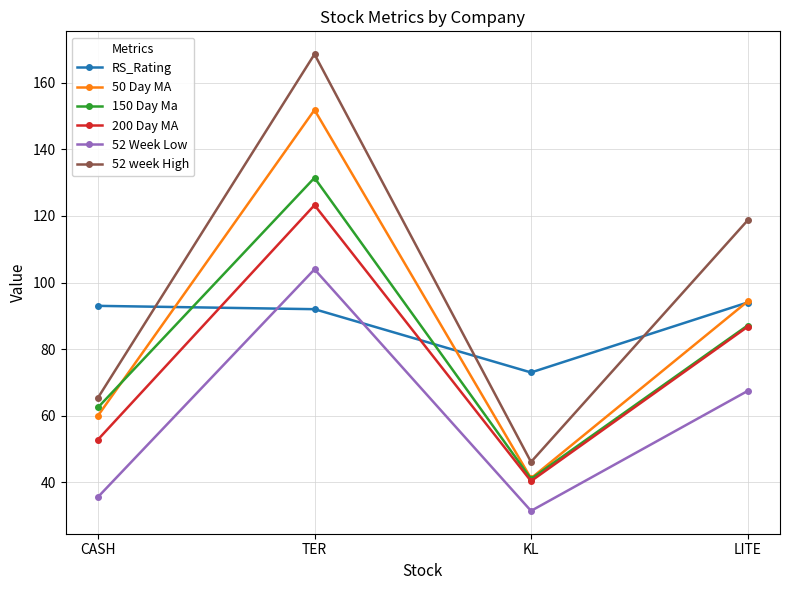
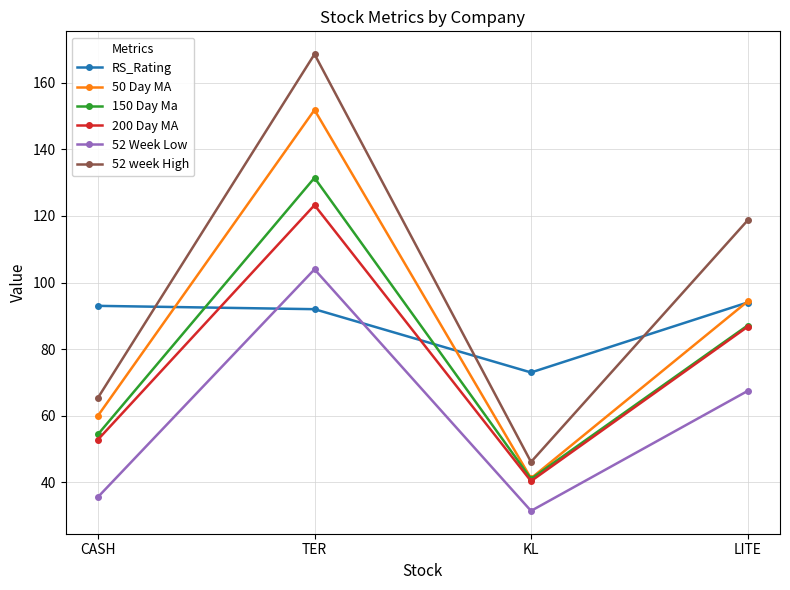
150 Day Ma, CASH: 63 -> 54
